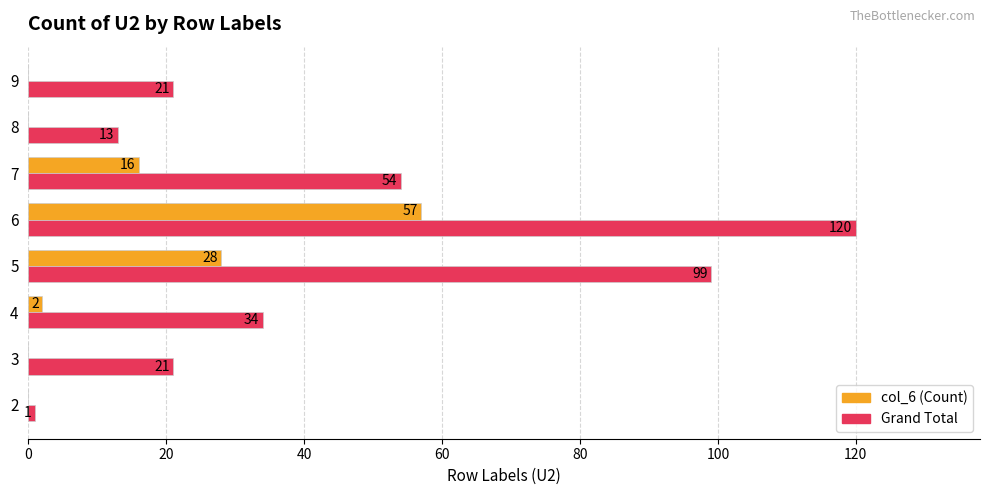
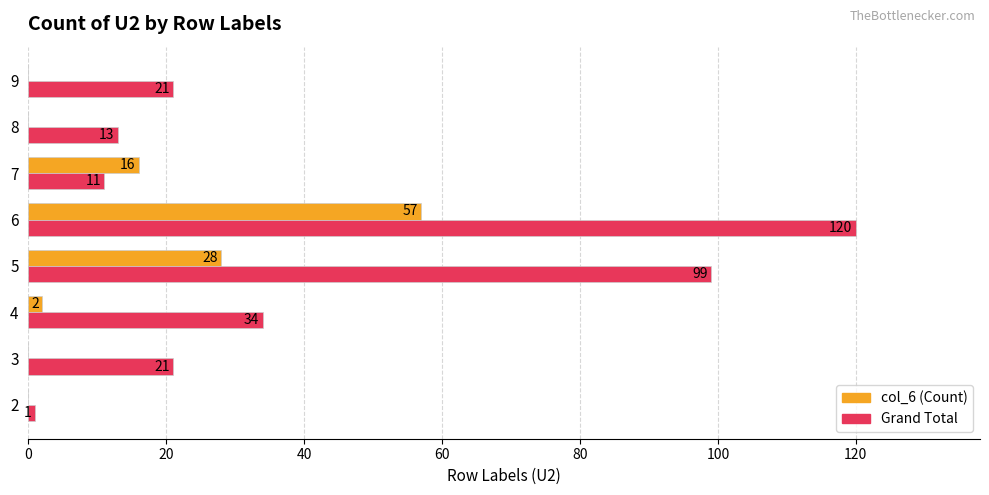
Grand Total, 7: 54 -> 11
